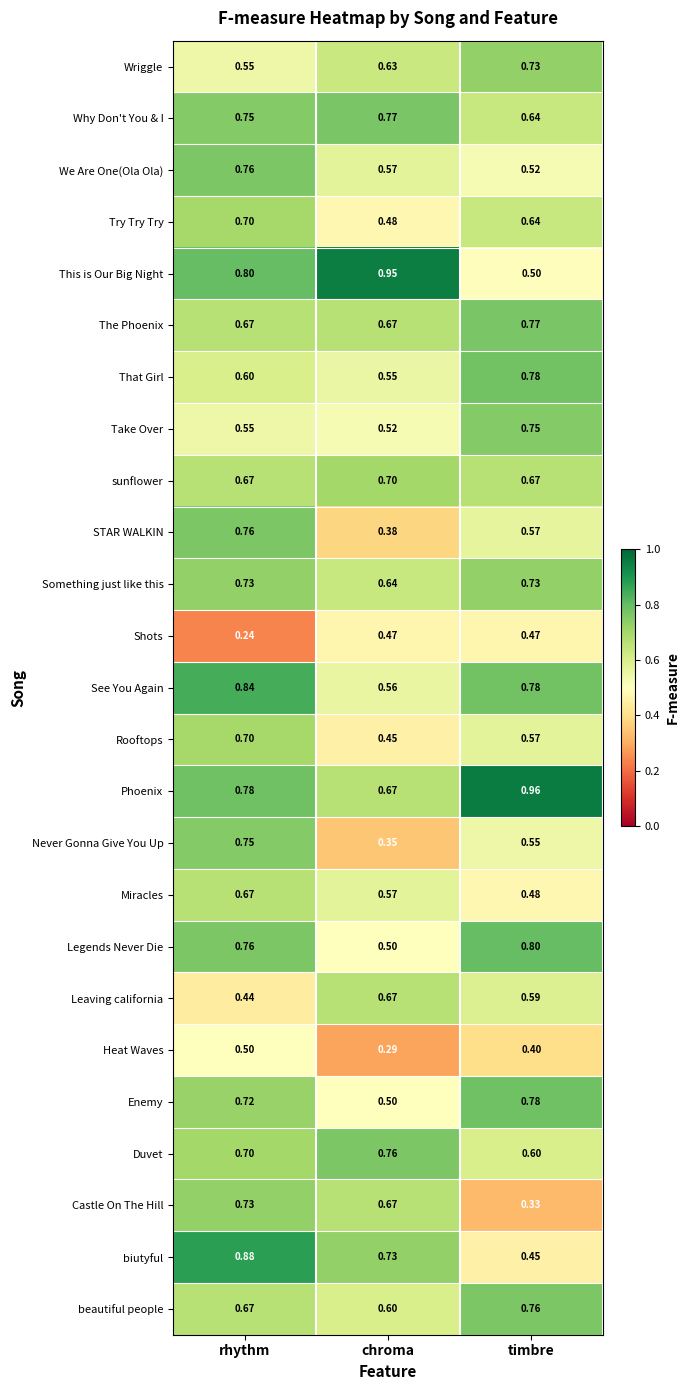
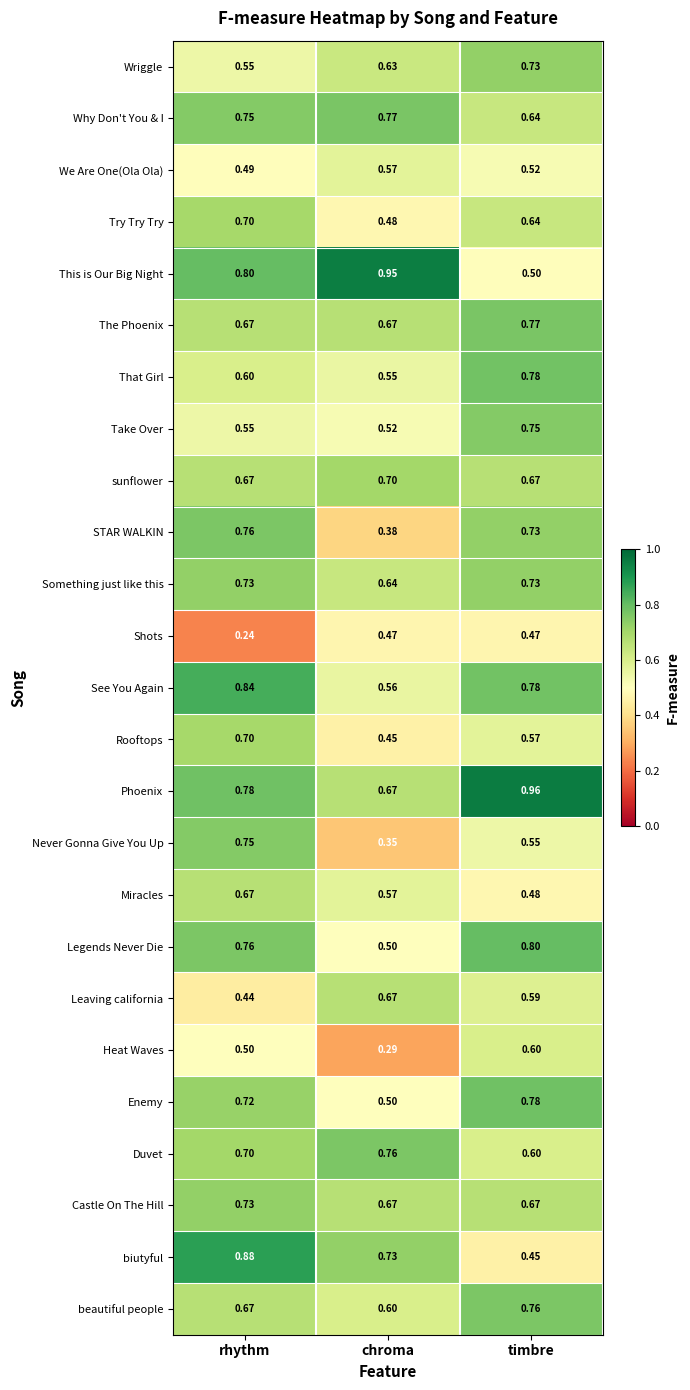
We Are One(Ola Ola), rhythm: 0.76 -> 0.49
STAR WALKIN, timbre: 0.57 -> 0.73
Heat Waves, timbre: 0.40 -> 0.60
Castle On The Hill, timbre: 0.33 -> 0.67
